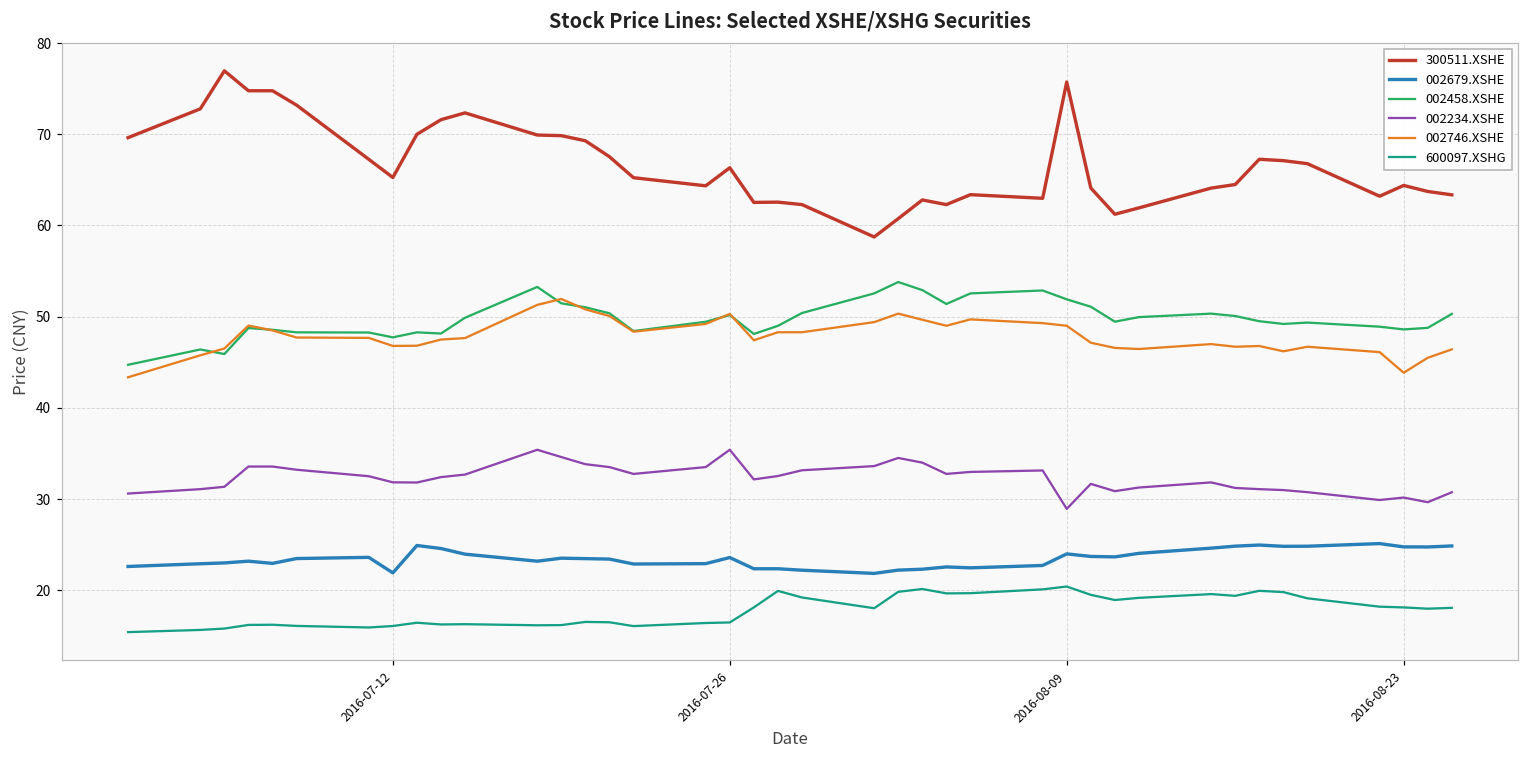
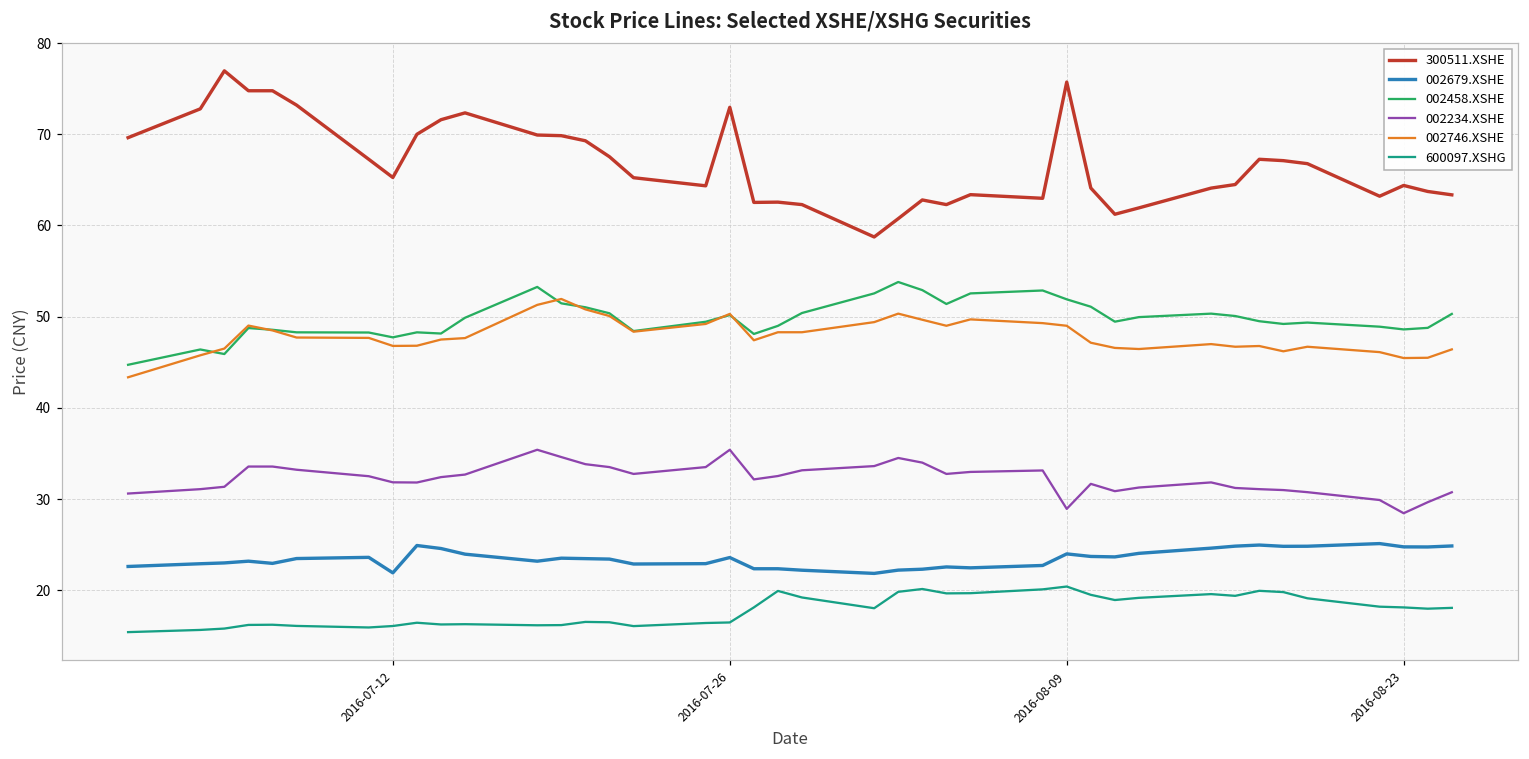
300511.XSHE, 2016-07-26: 66 -> 73
002234.XSHE, 2016-08-23: 30 -> 28
002746.XSHE, 2016-08-23: 44 -> 45
